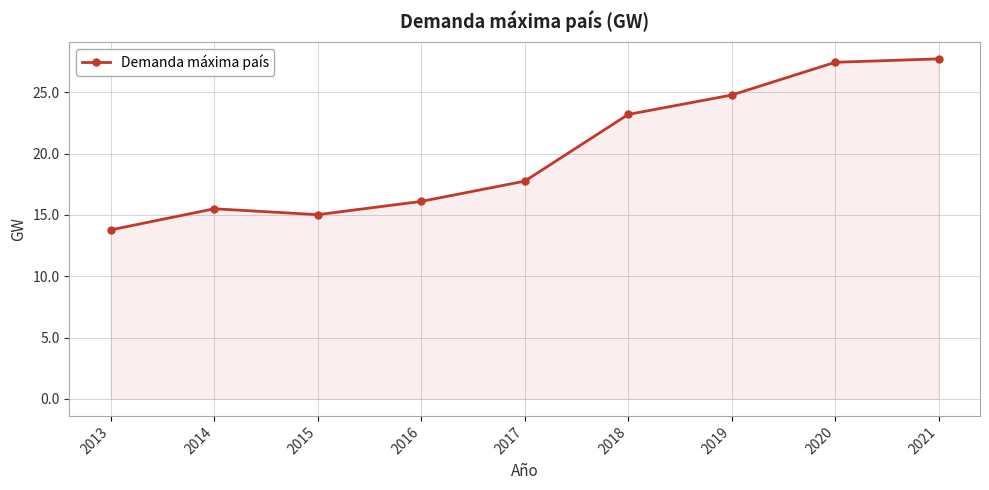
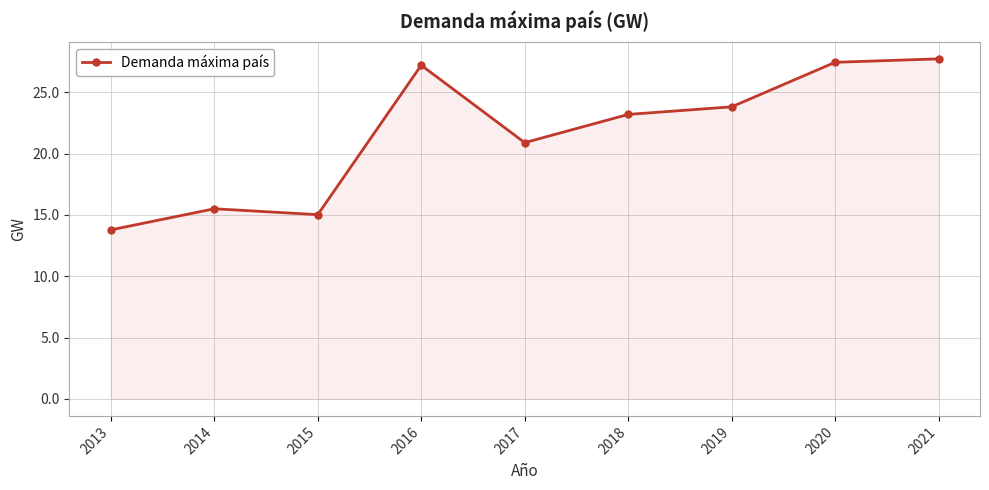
2016: 16.1 -> 27.2
2017: 17.8 -> 20.9
2019: 24.8 -> 23.8
